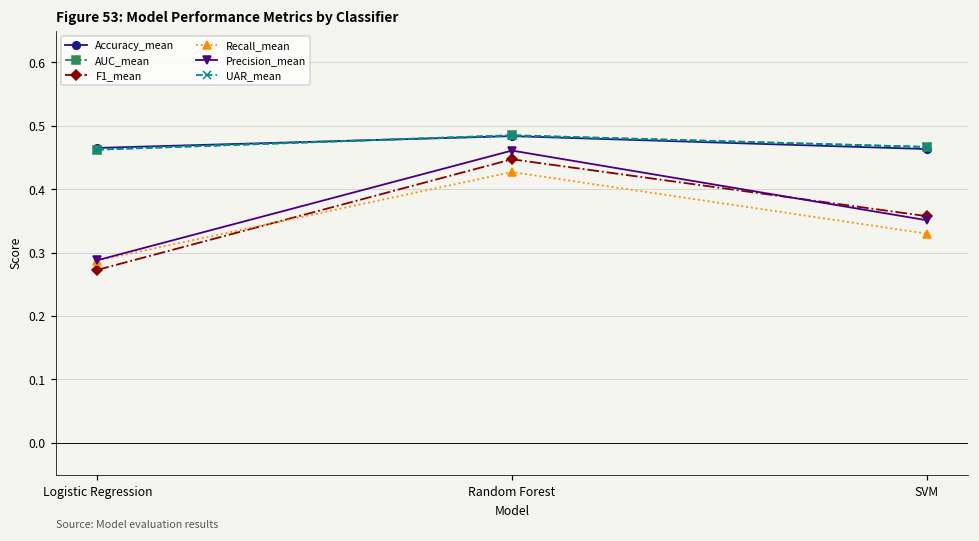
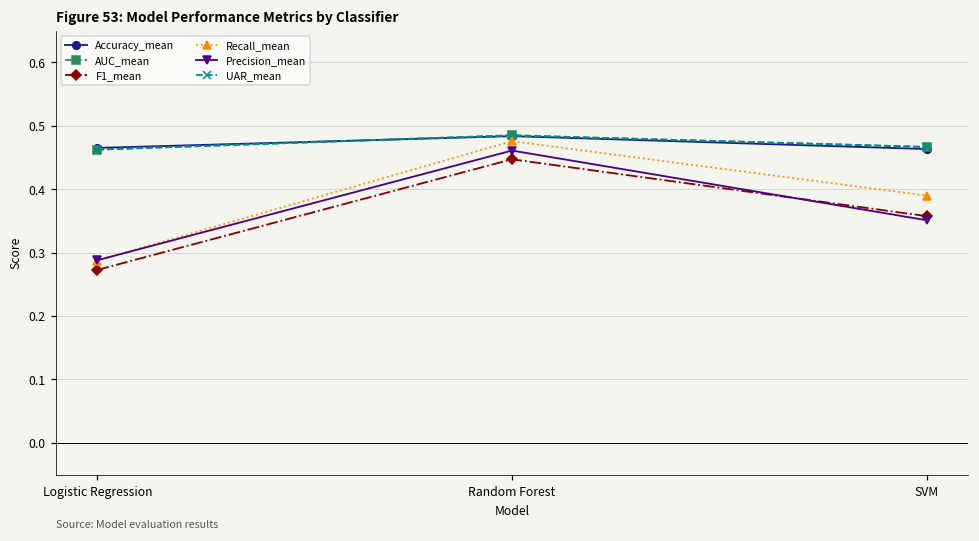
Recall_mean, Random Forest: 0.43 -> 0.48
Recall_mean, SVM: 0.33 -> 0.39
